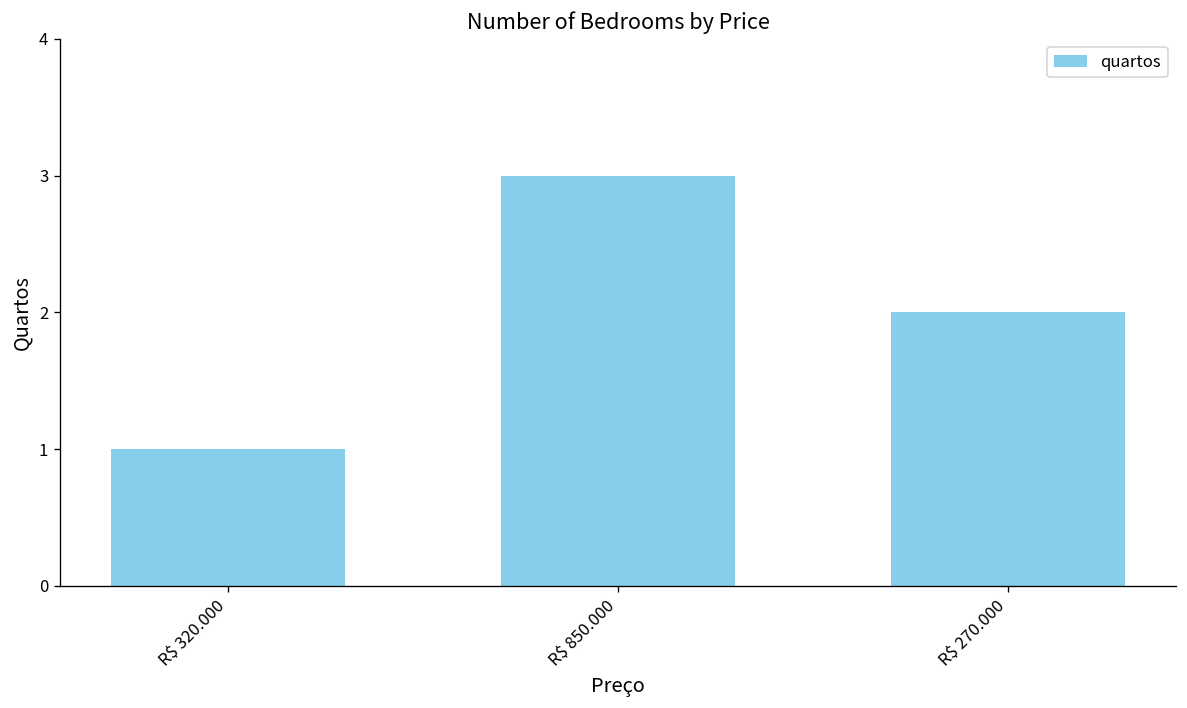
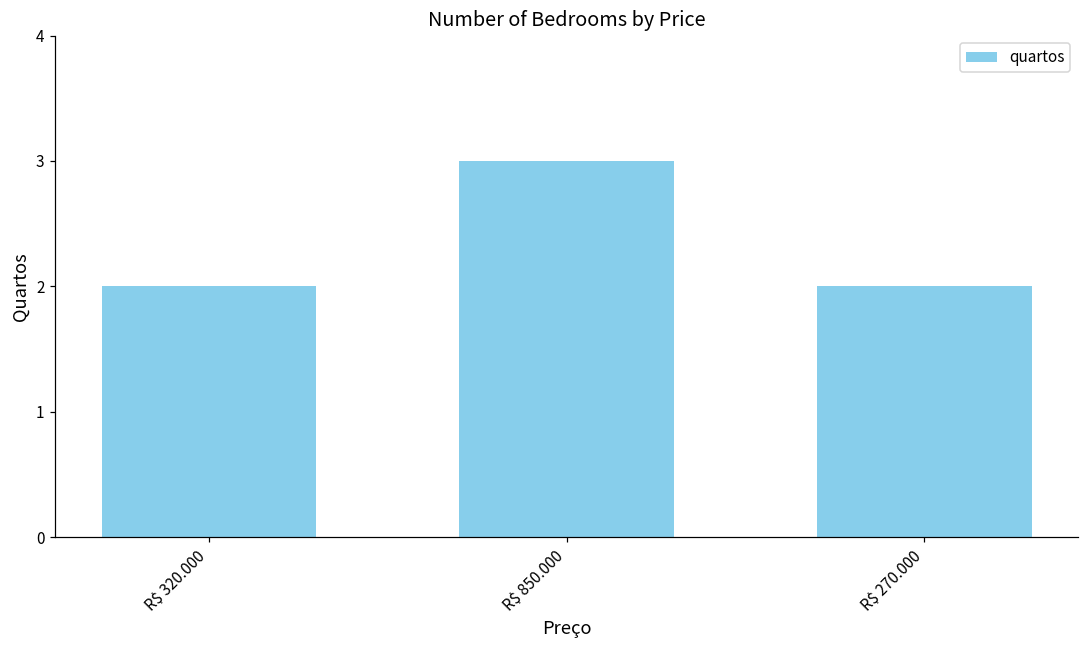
R$ 320.000: 1 -> 2
